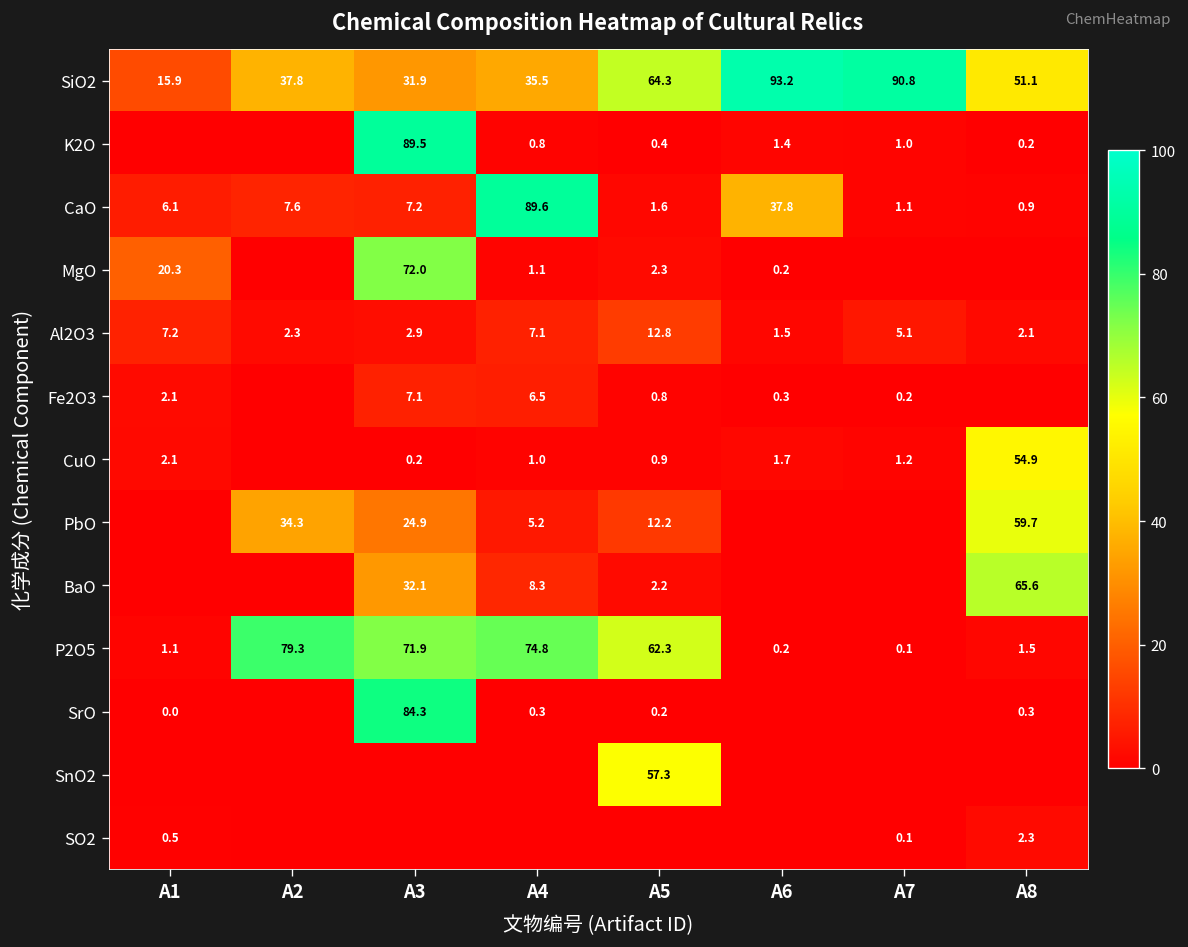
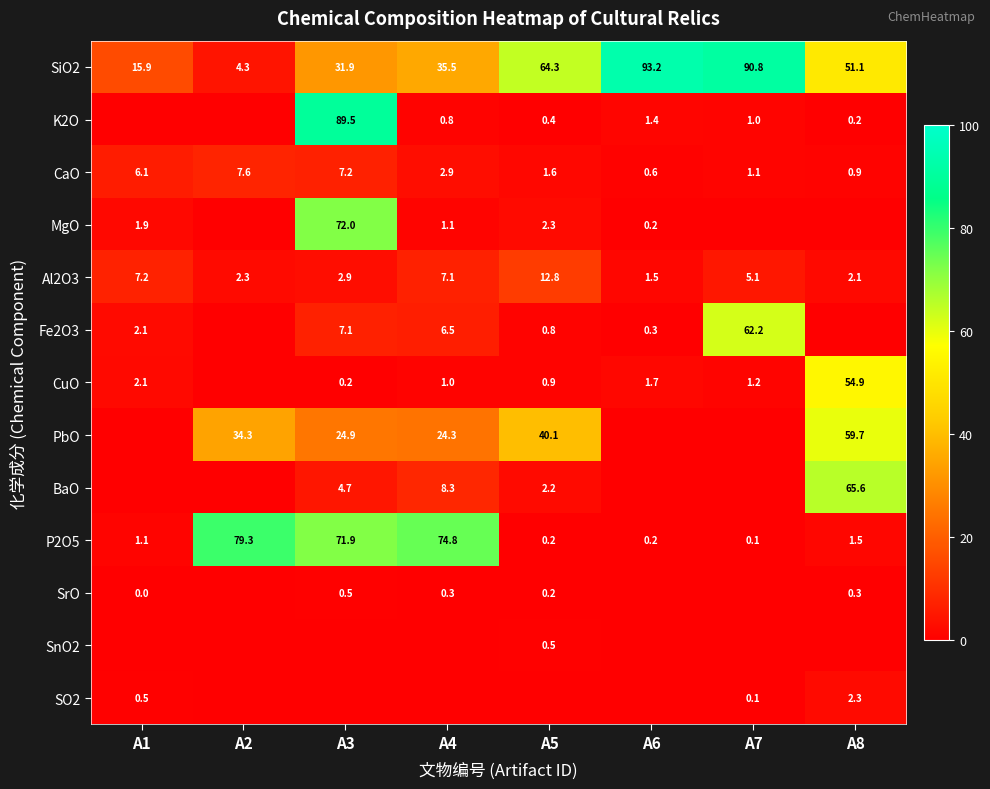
SiO2, A2: 37.8 -> 4.3
CaO, A4: 89.6 -> 2.9
CaO, A6: 37.8 -> 0.6
MgO, A1: 20.3 -> 1.9
Fe2O3, A7: 0.2 -> 62.2
PbO, A4: 5.2 -> 24.3
PbO, A5: 12.2 -> 40.1
BaO, A3: 32.1 -> 4.7
P2O5, A5: 62.3 -> 0.2
SrO, A3: 84.3 -> 0.5
SnO2, A5: 57.3 -> 0.5
